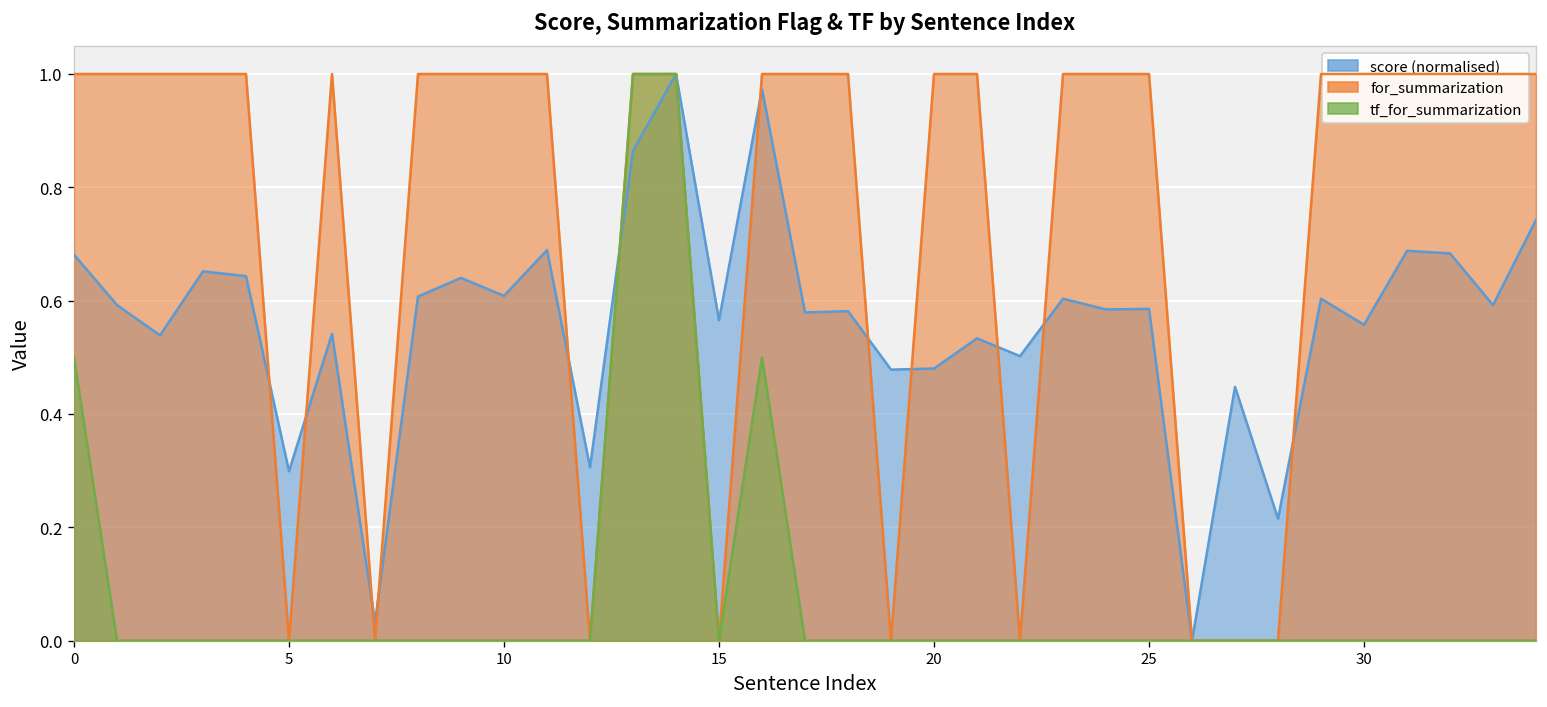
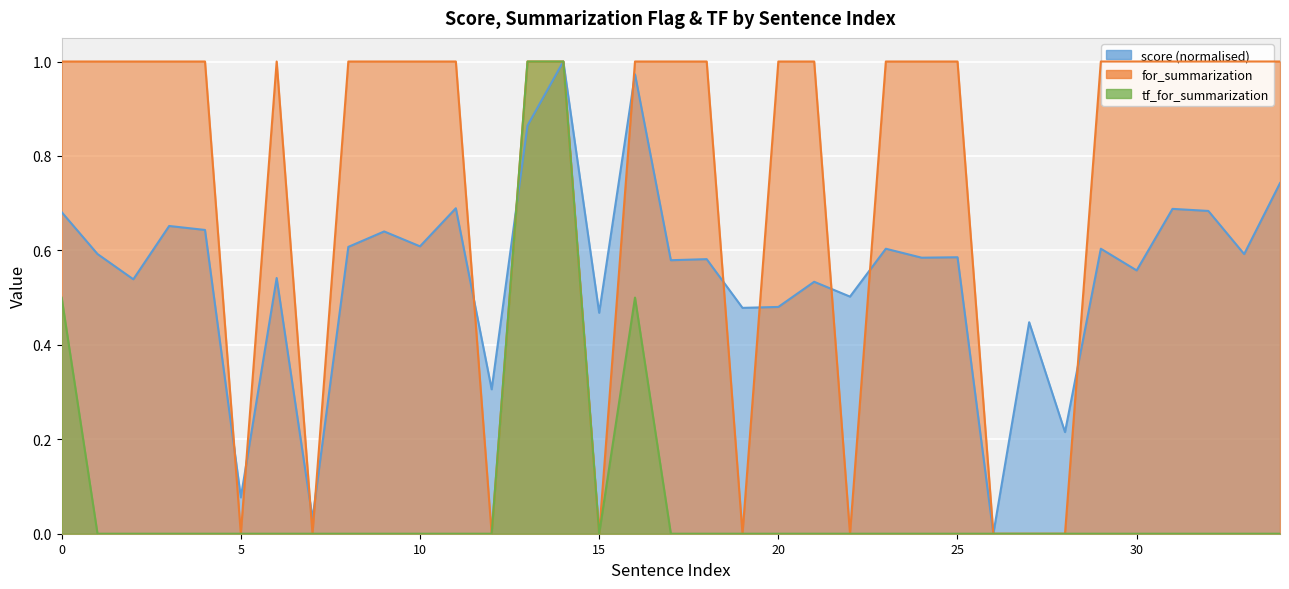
score (normalised), 5: 0.30 -> 0.08
score (normalised), 15: 0.57 -> 0.47
